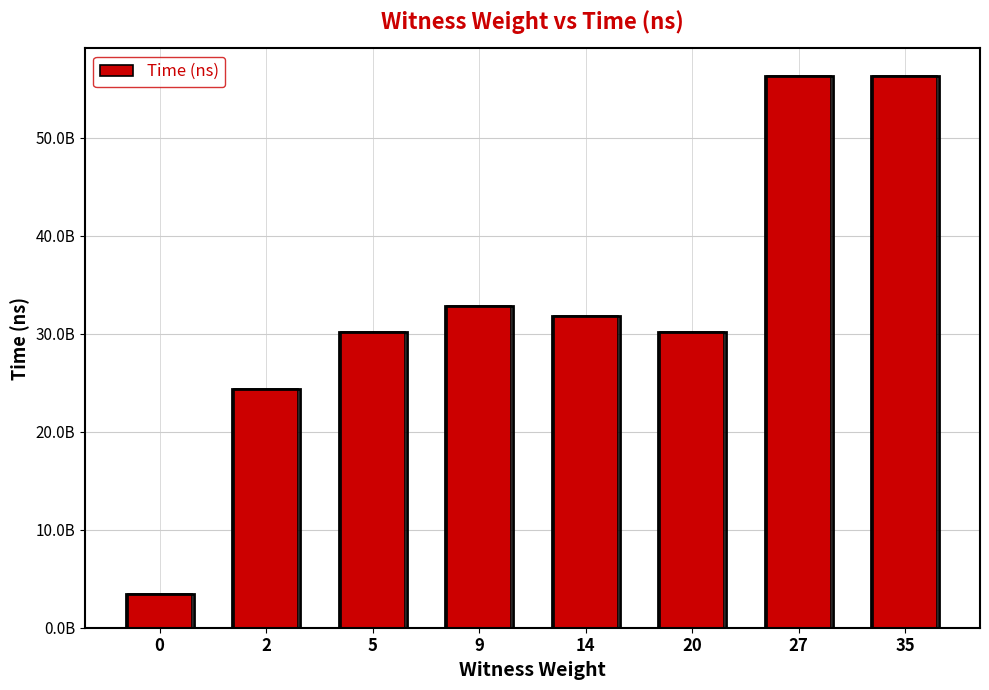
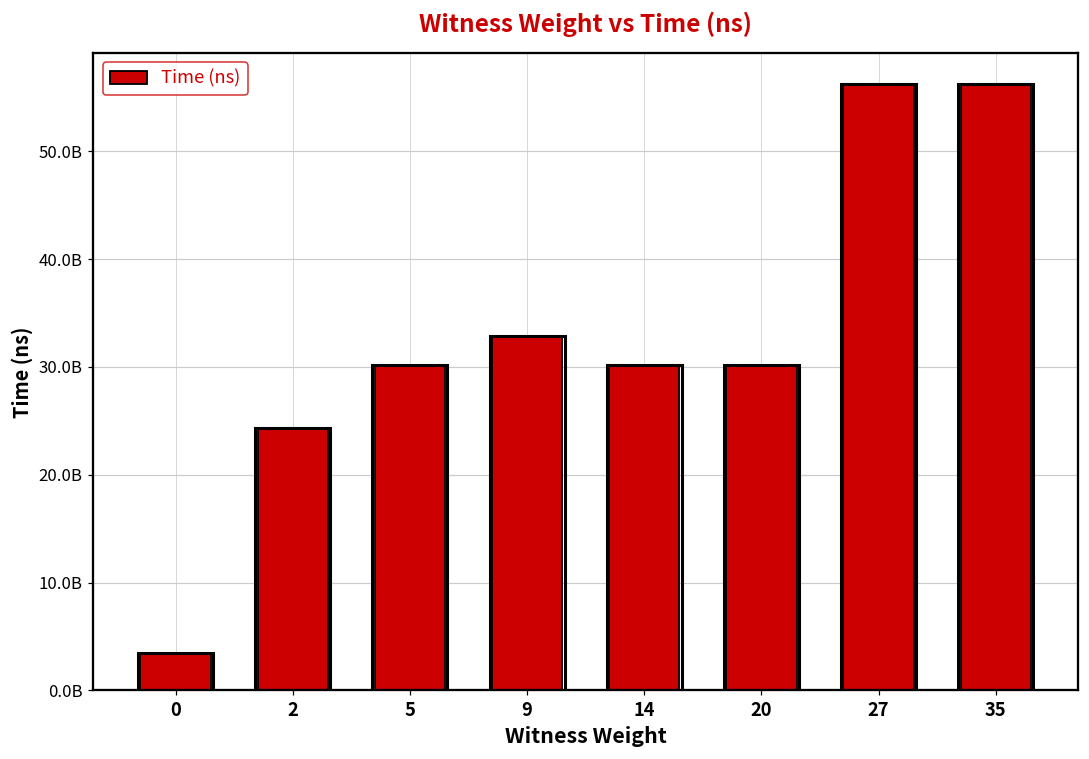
14: 32000000000 -> 30000000000
